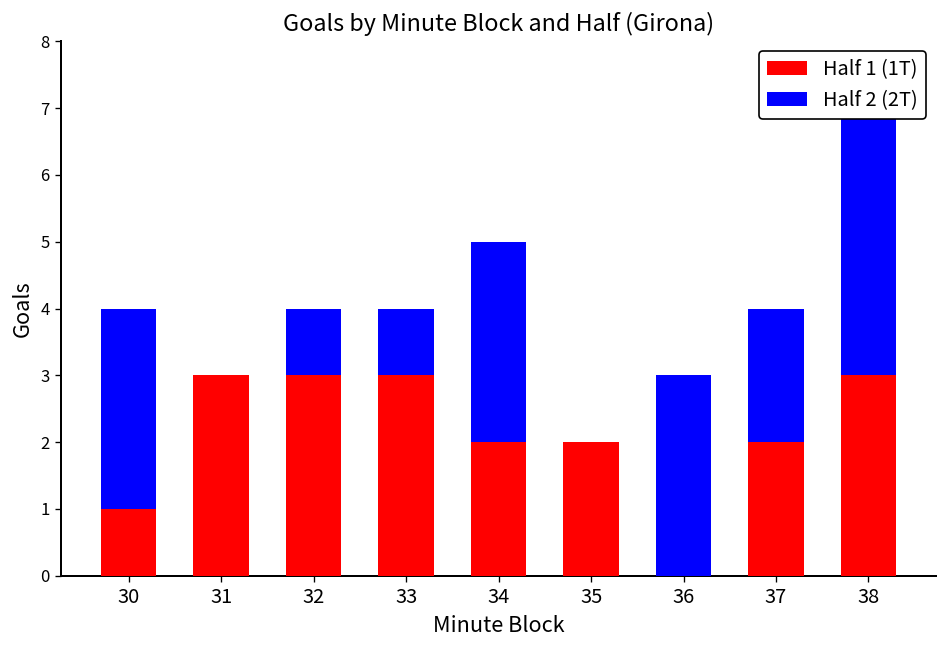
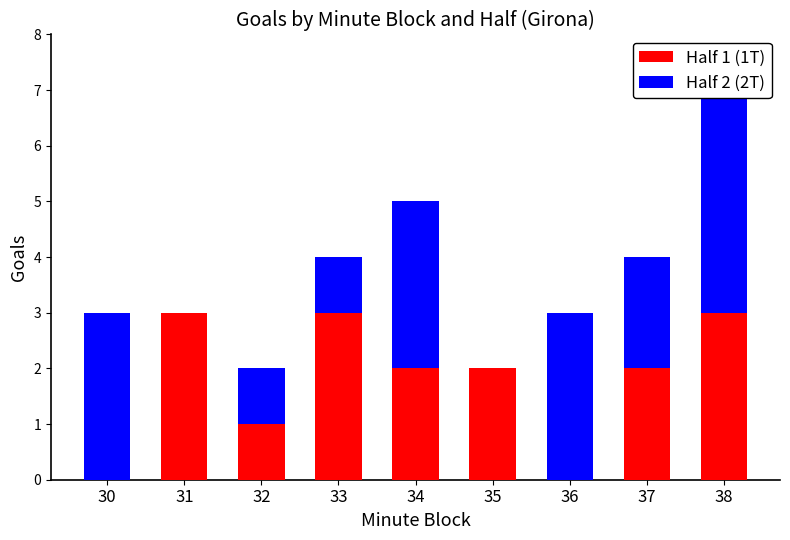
Half 1 (1T), 30: 1 -> 0
Half 1 (1T), 32: 3 -> 1
